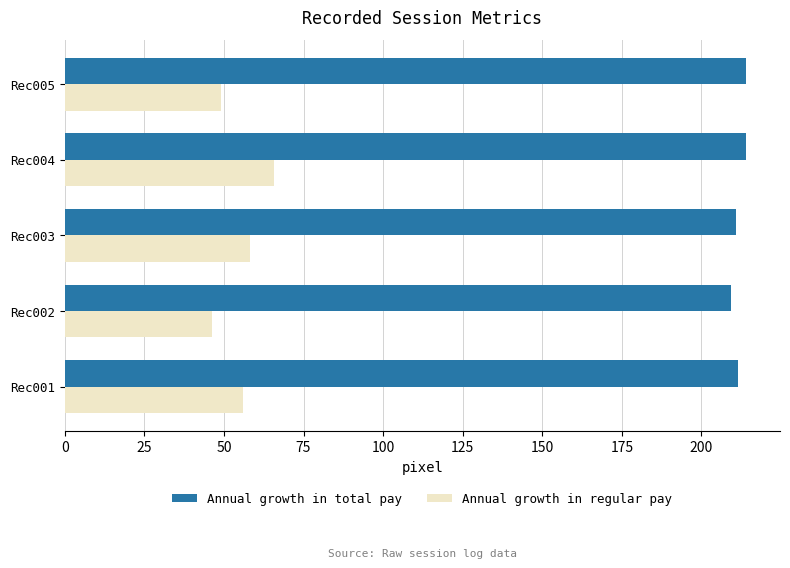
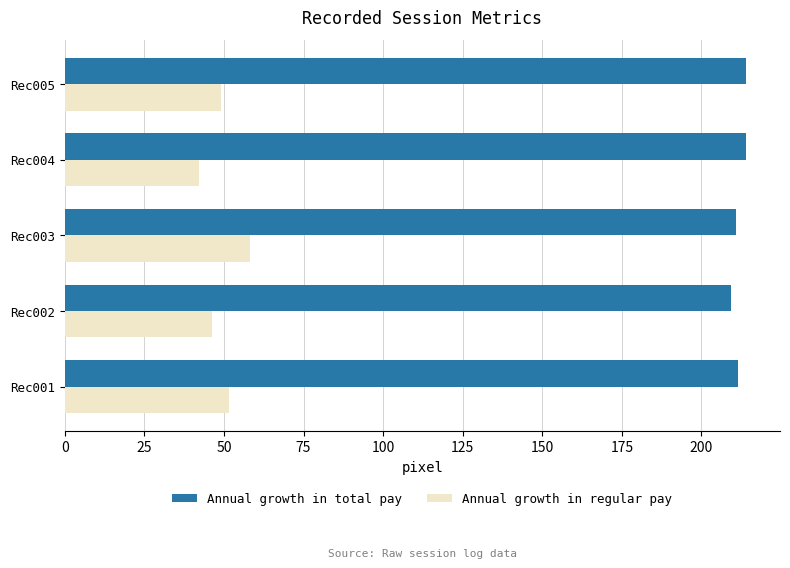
Annual growth in regular pay, Rec004: 66 -> 42
Annual growth in regular pay, Rec001: 56 -> 52
